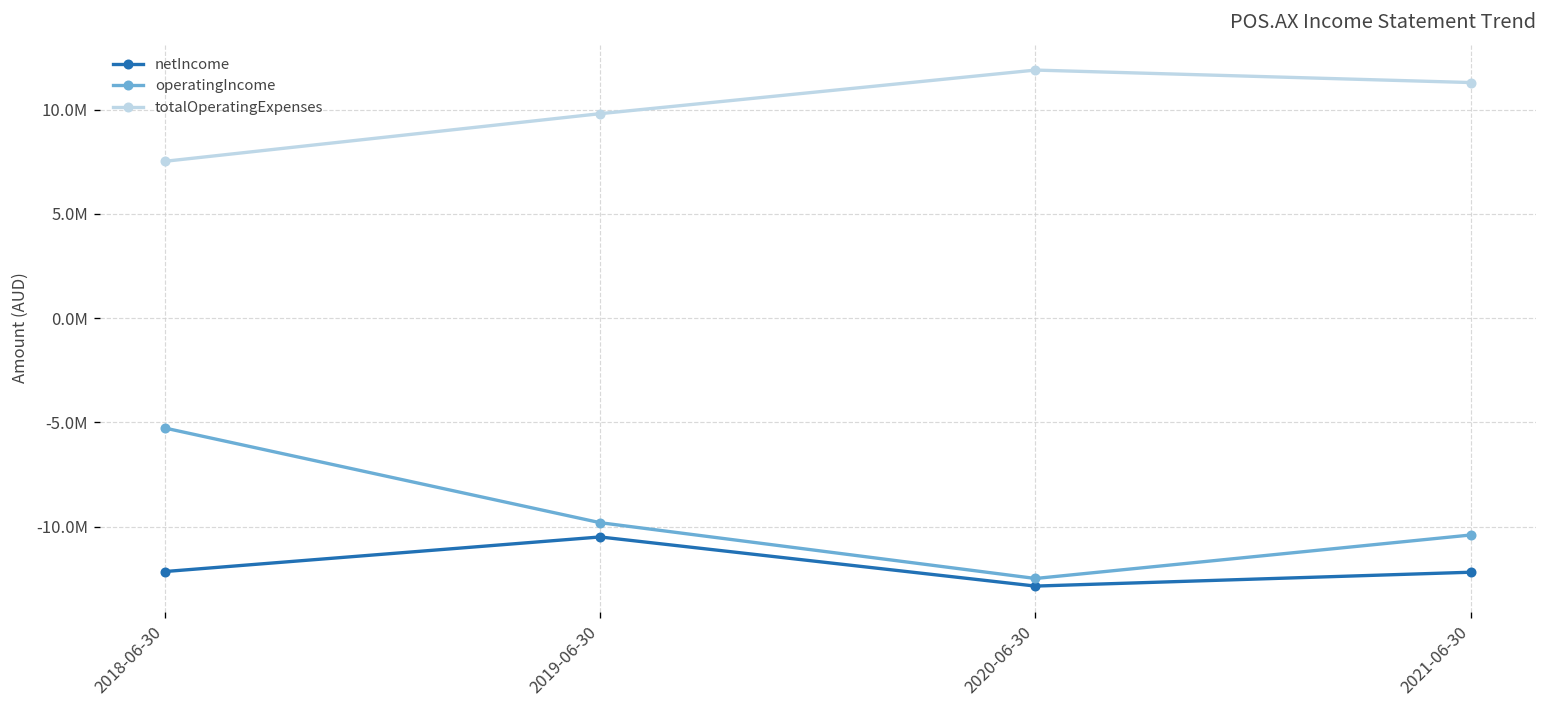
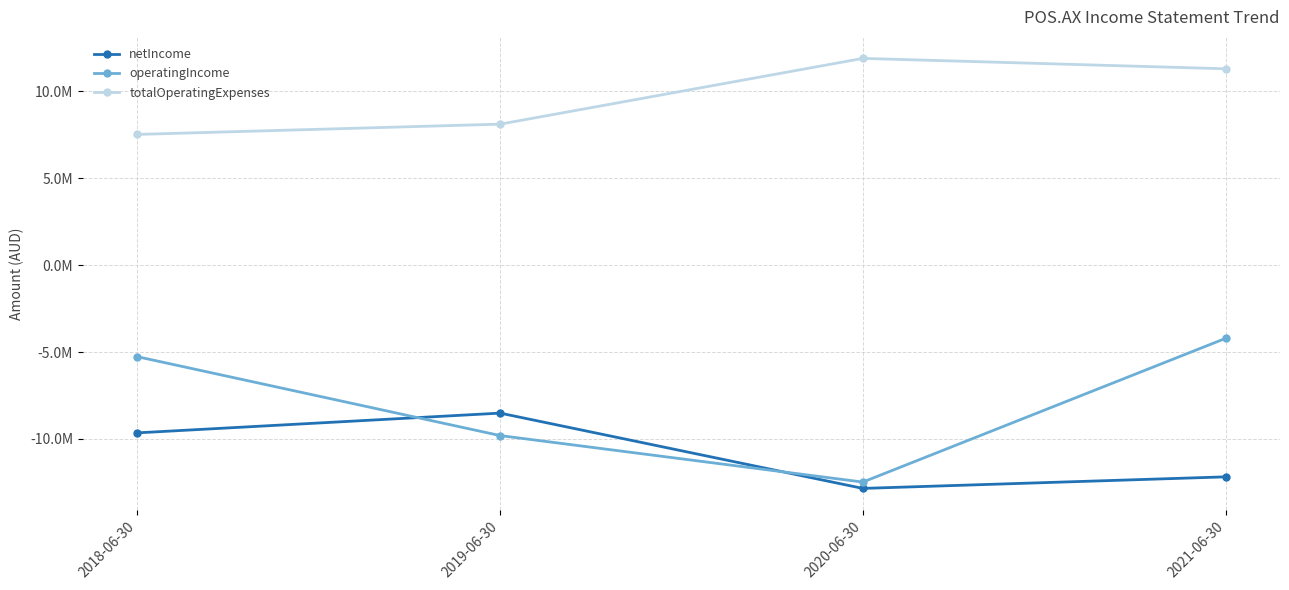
netIncome, 2018-06-30: -12200000 -> -9700000
netIncome, 2019-06-30: -10500000 -> -8500000
totalOperatingExpenses, 2019-06-30: 9800000 -> 8100000
operatingIncome, 2021-06-30: -10400000 -> -4200000
